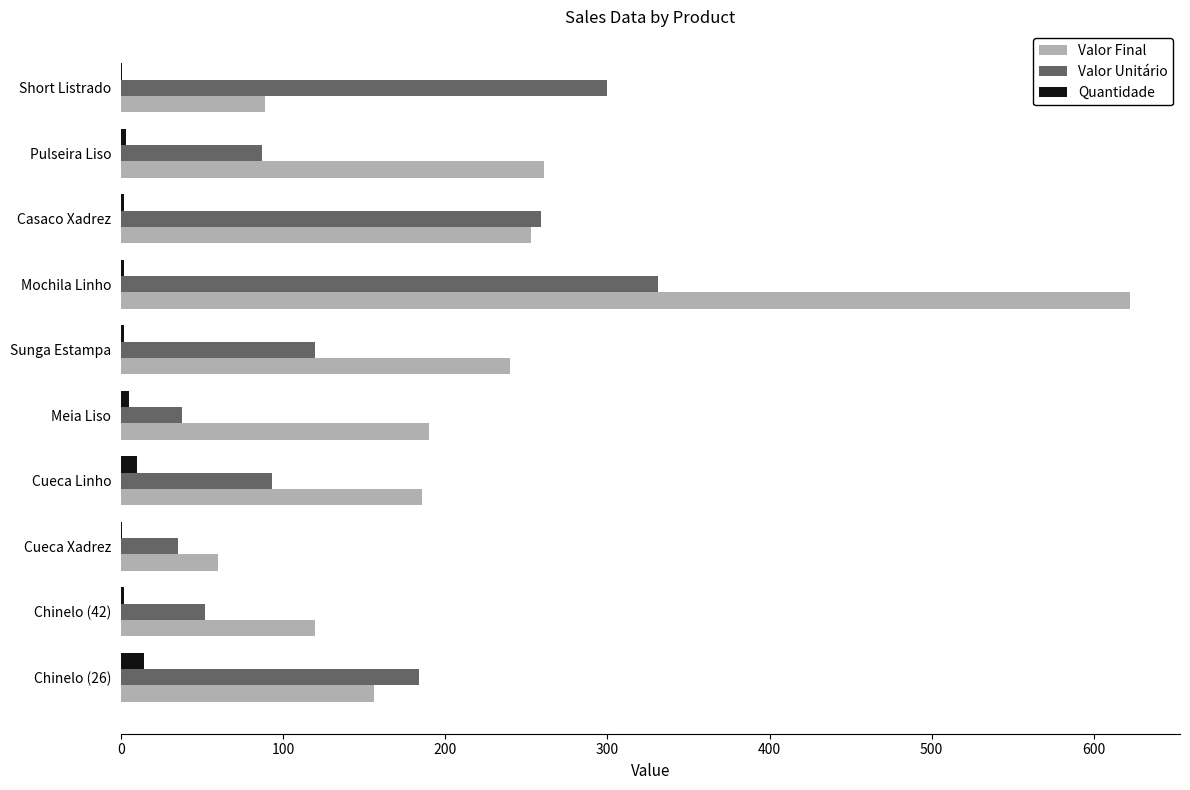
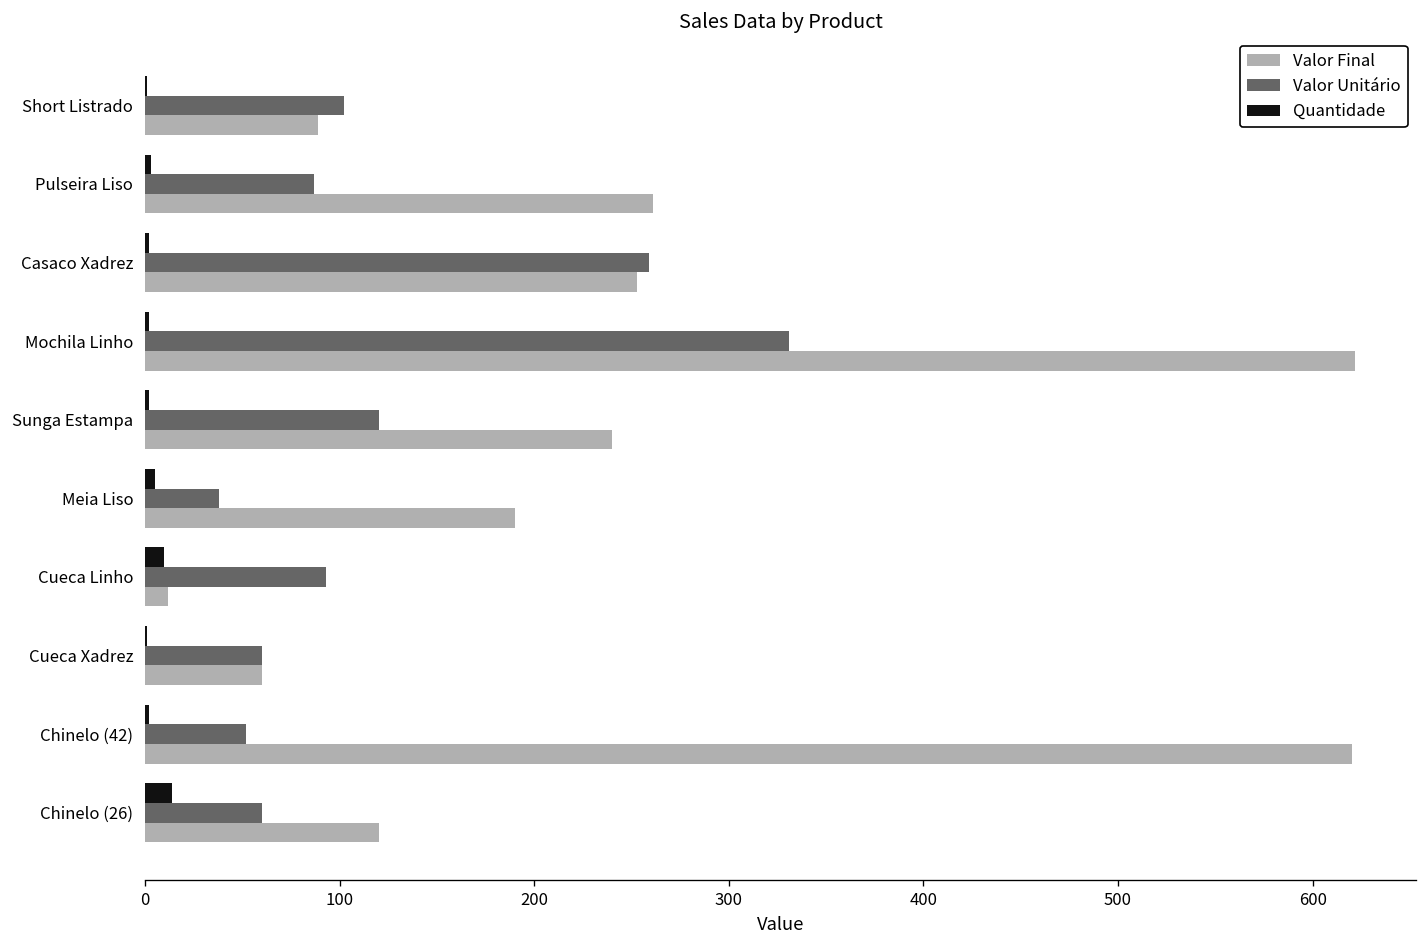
Valor Unitário, Short Listrado: 300 -> 102
Valor Final, Cueca Linho: 186 -> 12
Valor Unitário, Cueca Xadrez: 35 -> 60
Valor Final, Chinelo (42): 120 -> 620
Valor Unitário, Chinelo (26): 184 -> 60
Valor Final, Chinelo (26): 156 -> 120
